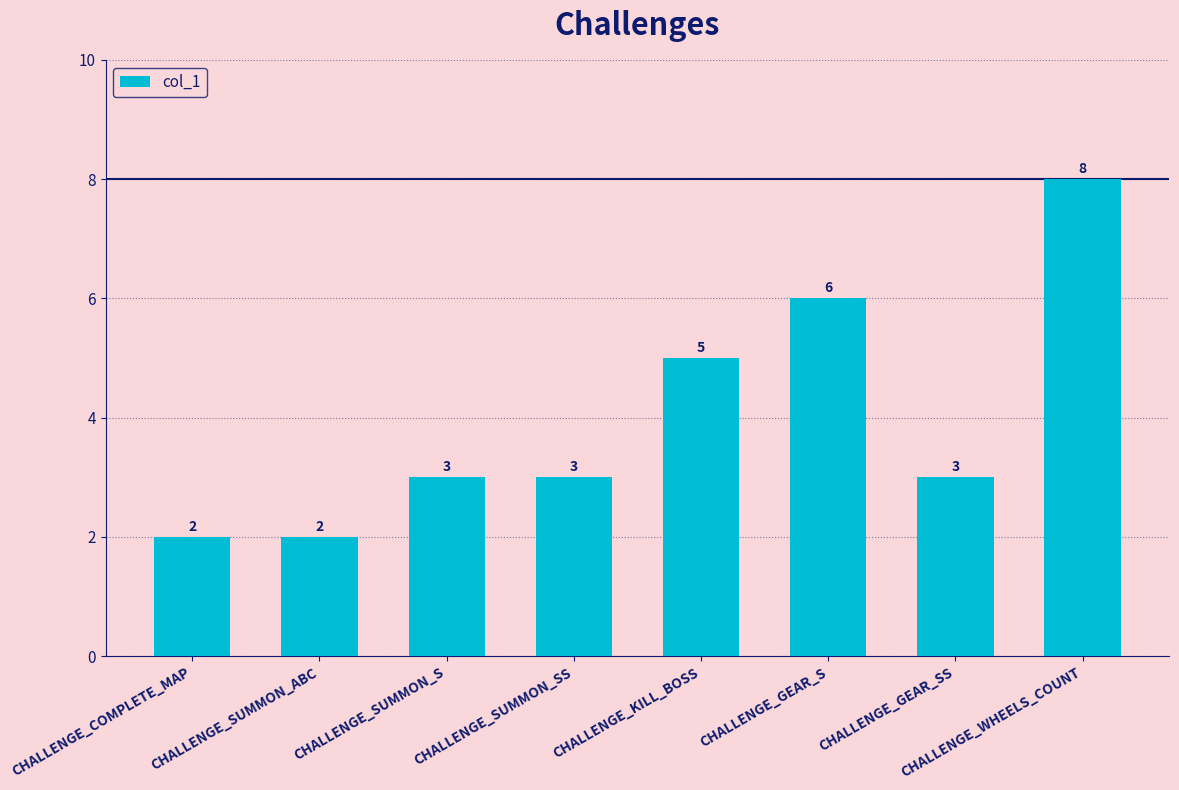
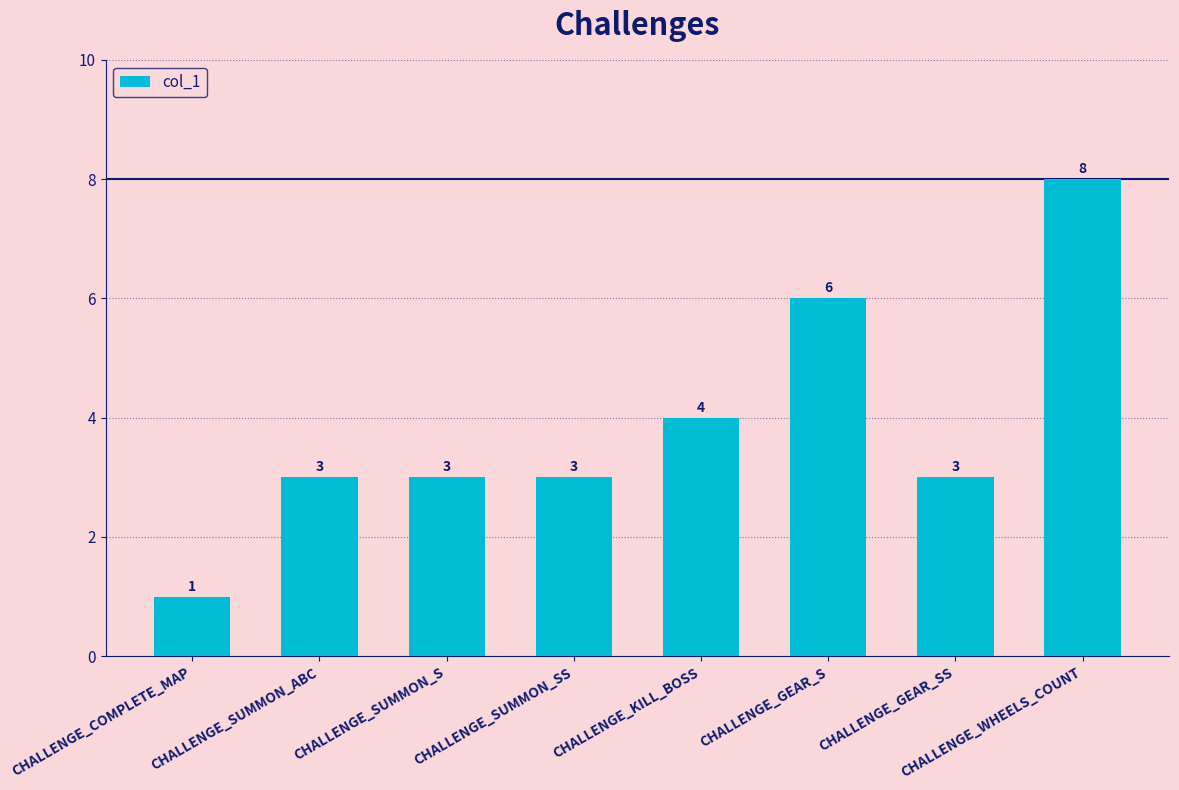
CHALLENGE_COMPLETE_MAP: 2 -> 1
CHALLENGE_SUMMON_ABC: 2 -> 3
CHALLENGE_KILL_BOSS: 5 -> 4
